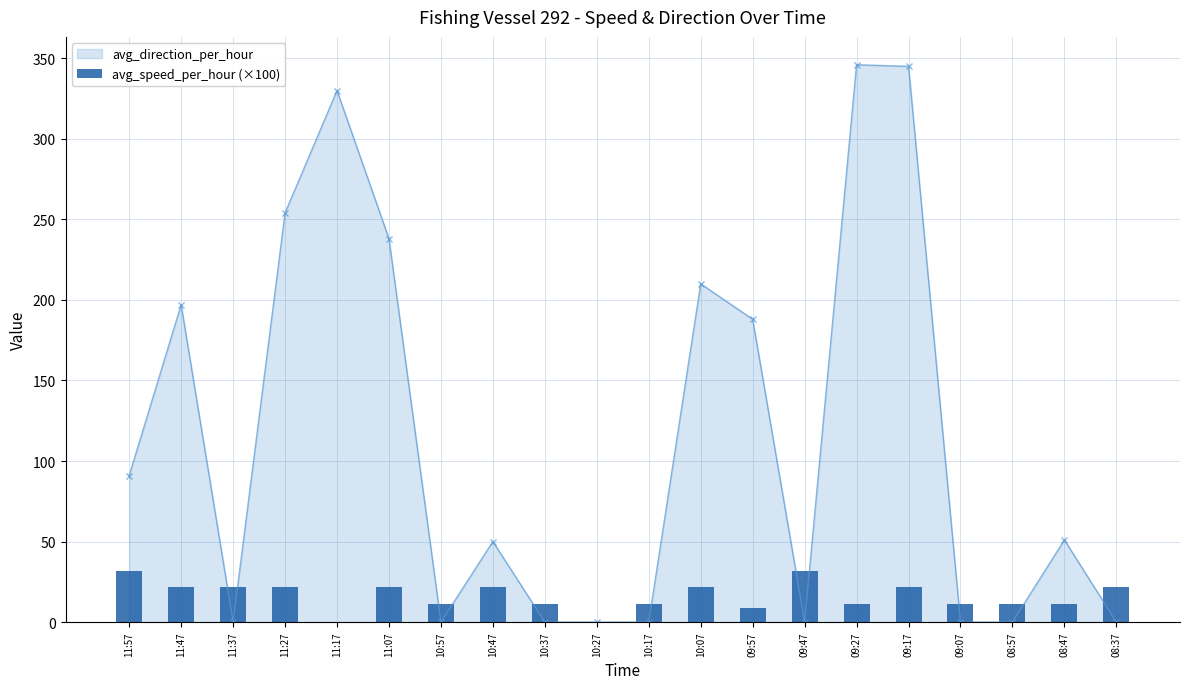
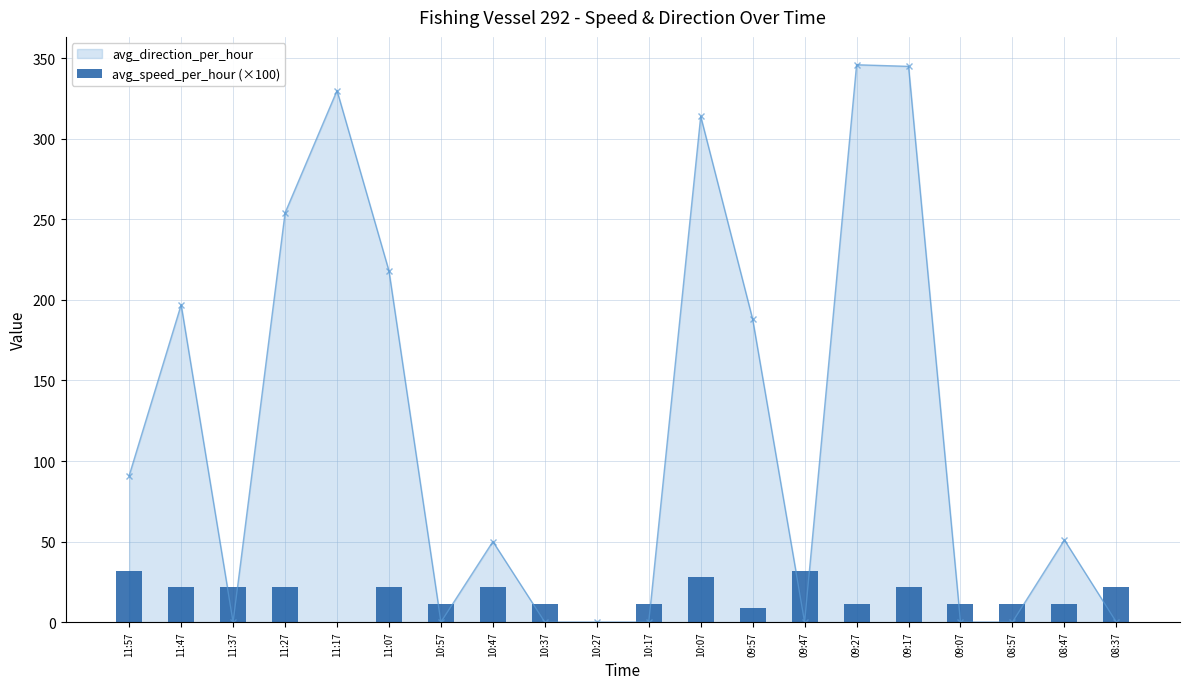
avg_direction_per_hour, 11:07: 238 -> 218
avg_direction_per_hour, 10:07: 210 -> 314
avg_speed_per_hour (×100), 10:07: 22 -> 28
